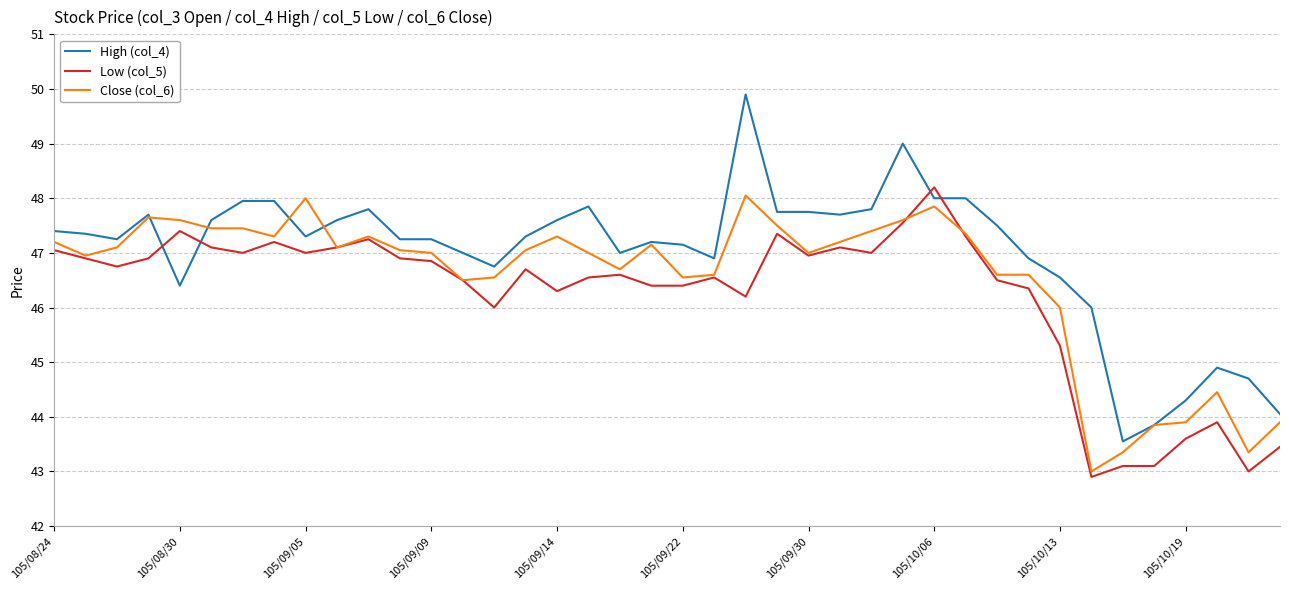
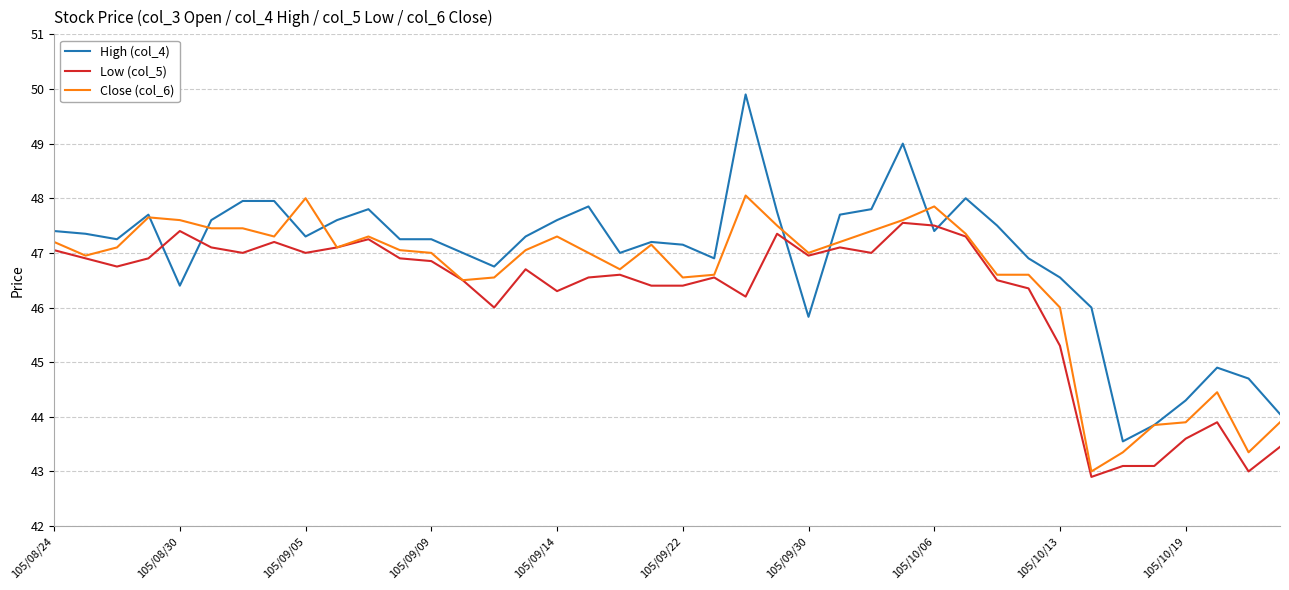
High (col_4), 105/09/30: 47.8 -> 45.8
High (col_4), 105/10/06: 48.0 -> 47.4
Low (col_5), 105/10/06: 48.2 -> 47.5
